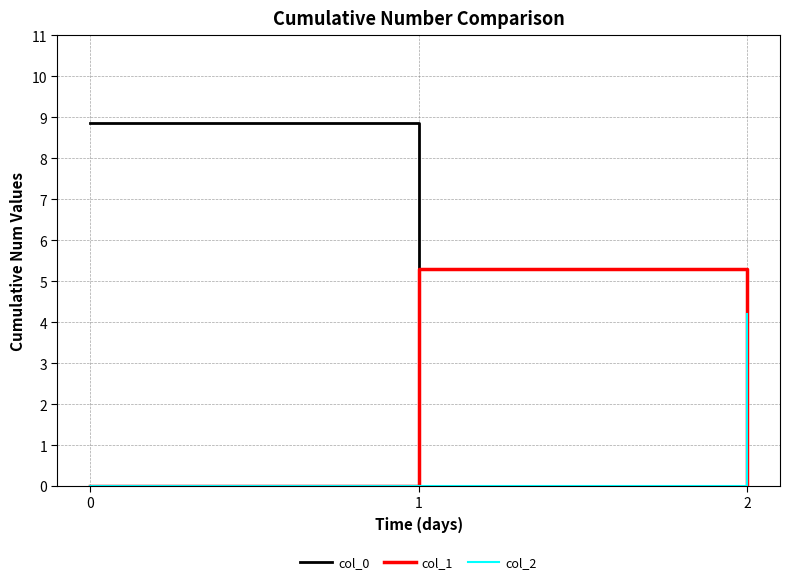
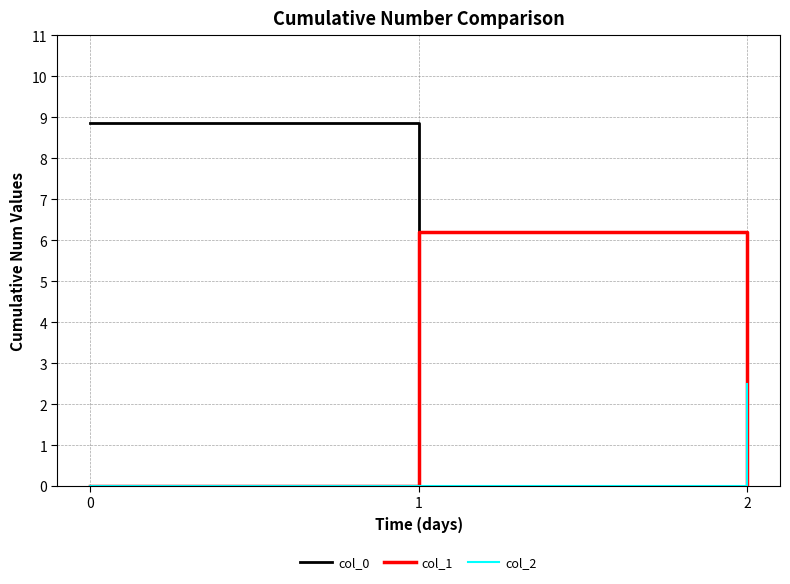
col_1, 1: 5.3 -> 6.2
col_2, 2: 4.2 -> 2.5
